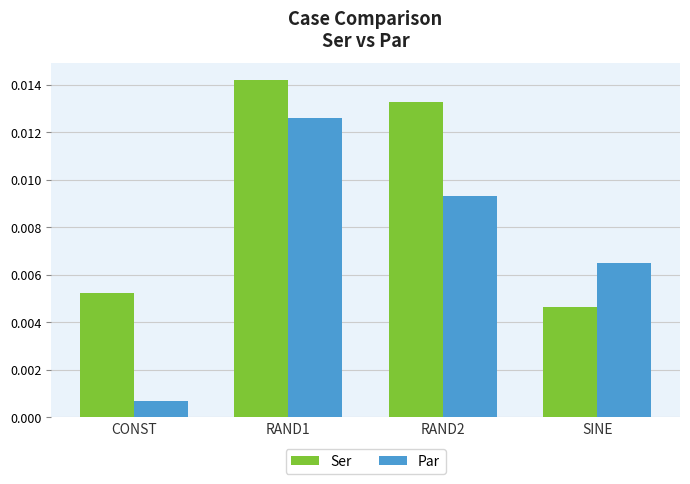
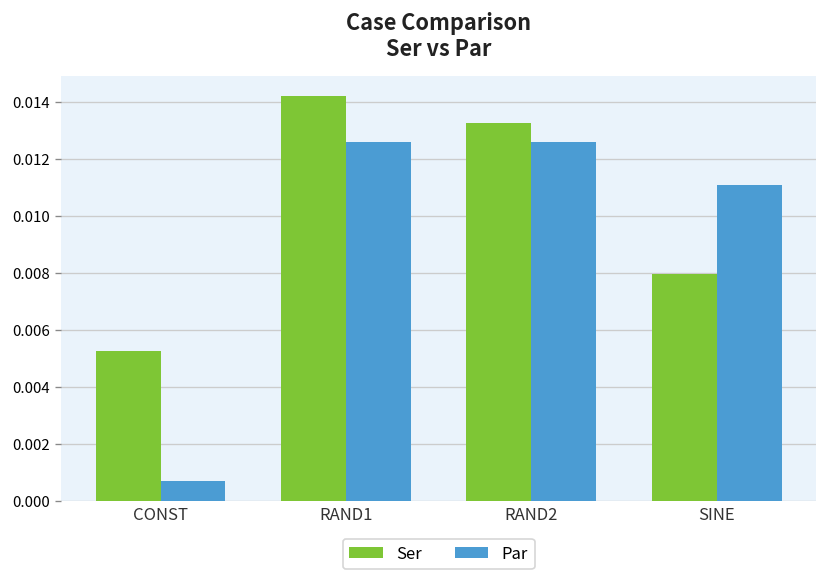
Par, RAND2: 0.0093 -> 0.0126
Ser, SINE: 0.0046 -> 0.0080
Par, SINE: 0.0065 -> 0.0111
